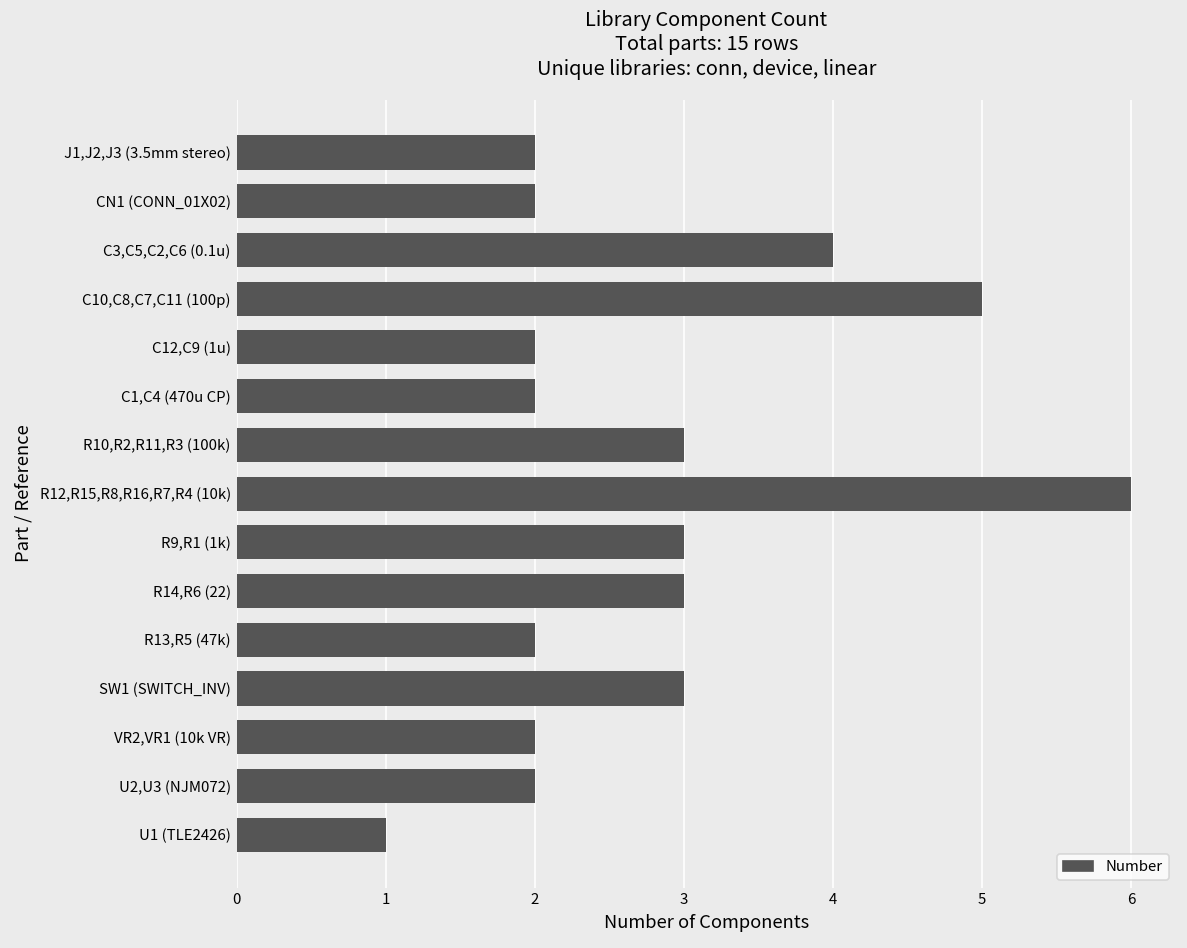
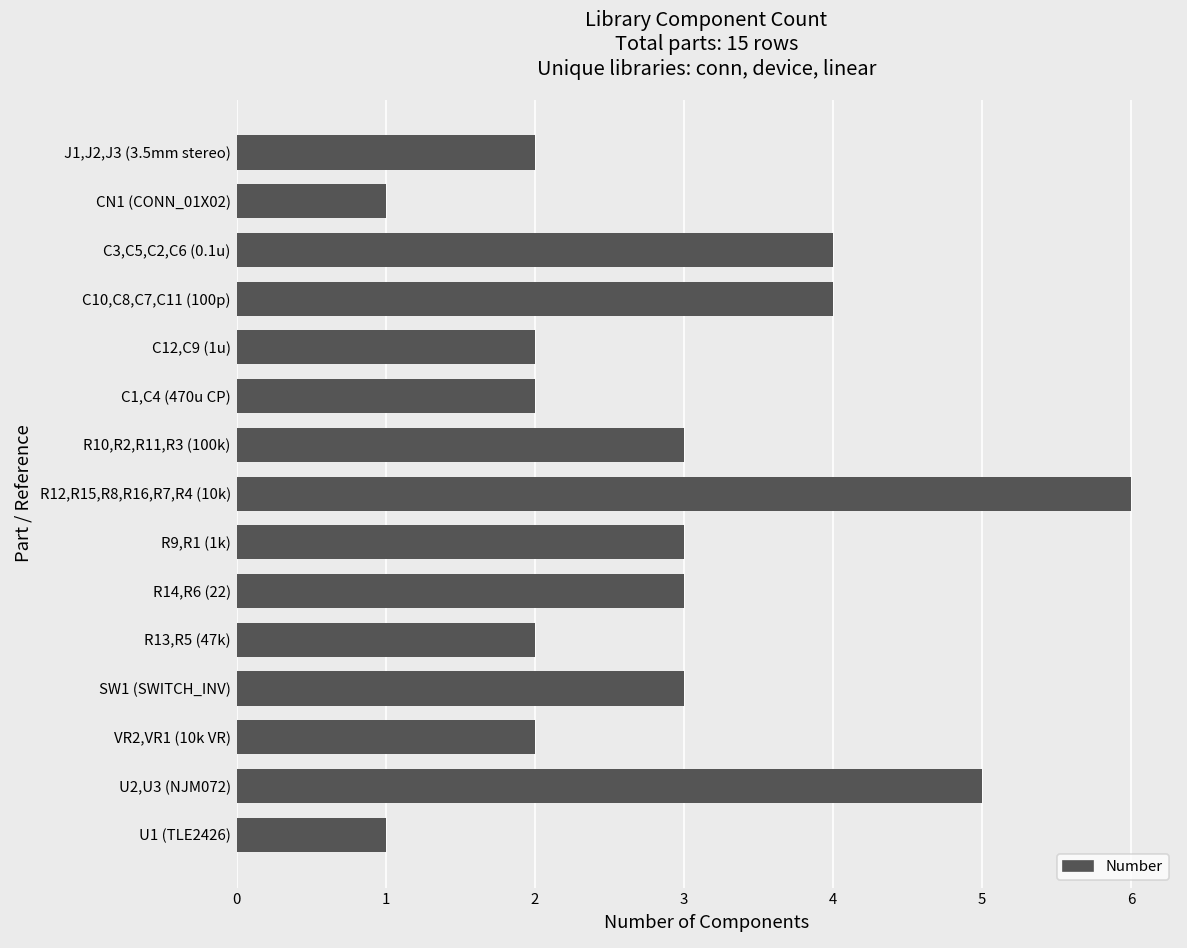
CN1 (CONN_01X02): 2 -> 1
C10,C8,C7,C11 (100p): 5 -> 4
U2,U3 (NJM072): 2 -> 5
